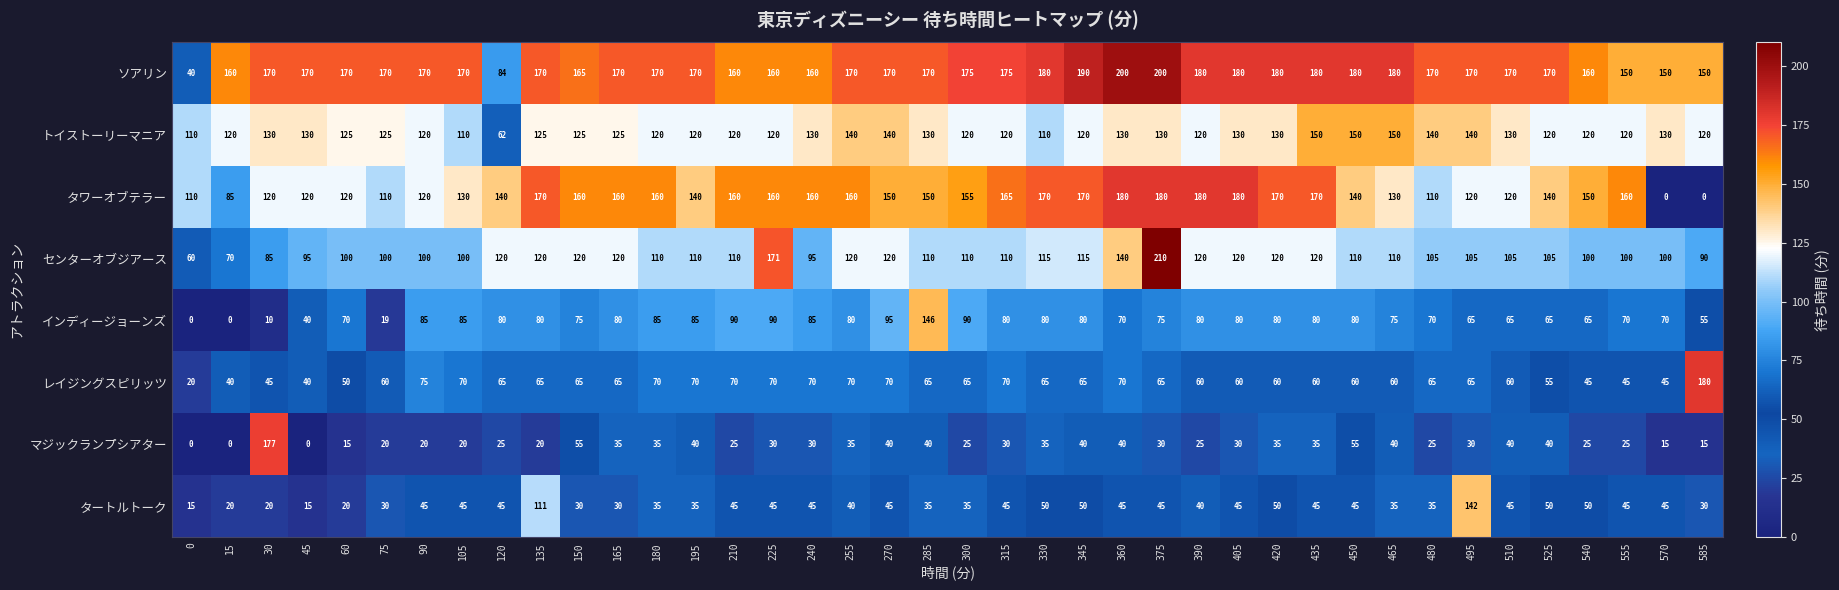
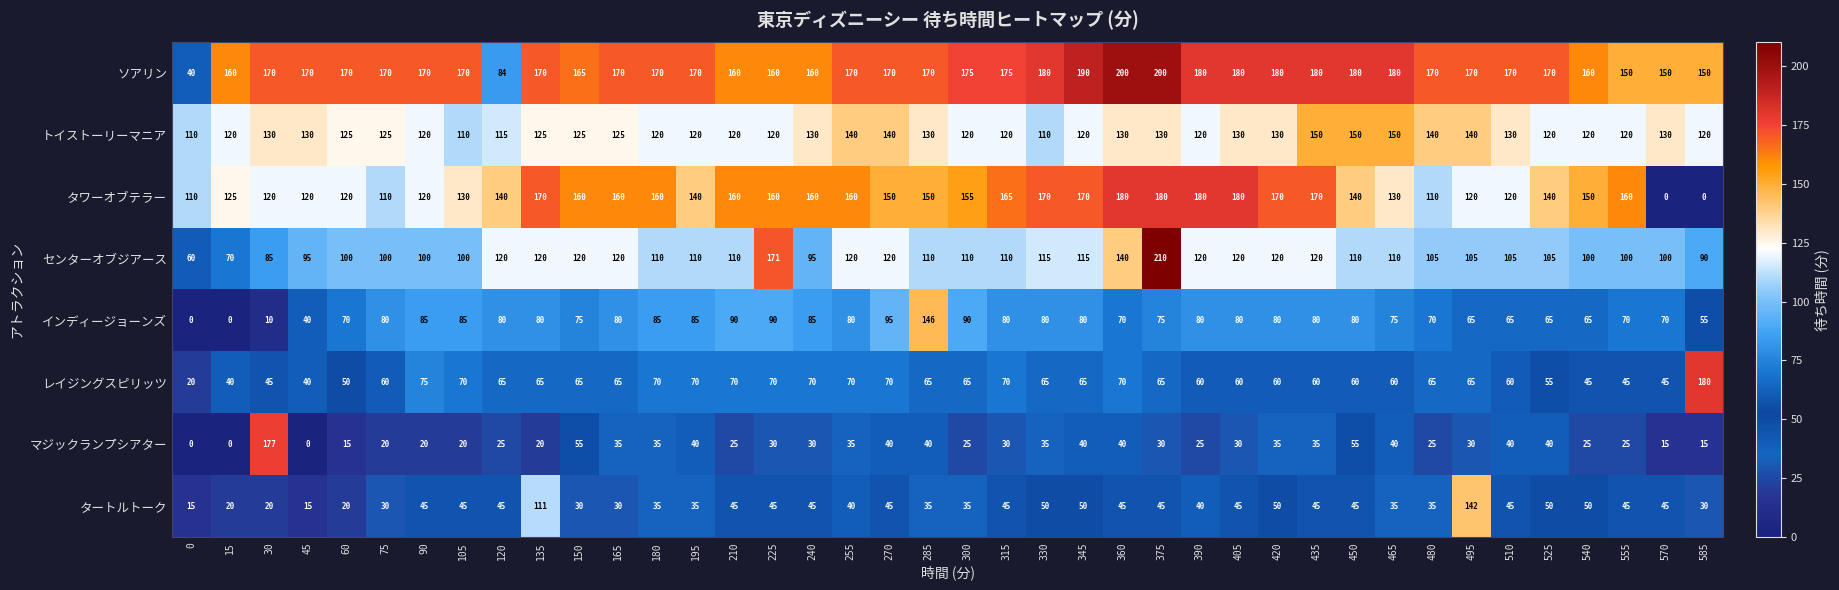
トイストーリーマニア, 120: 62 -> 115
タワーオブテラー, 15: 85 -> 125
インディージョーンズ, 75: 19 -> 80
